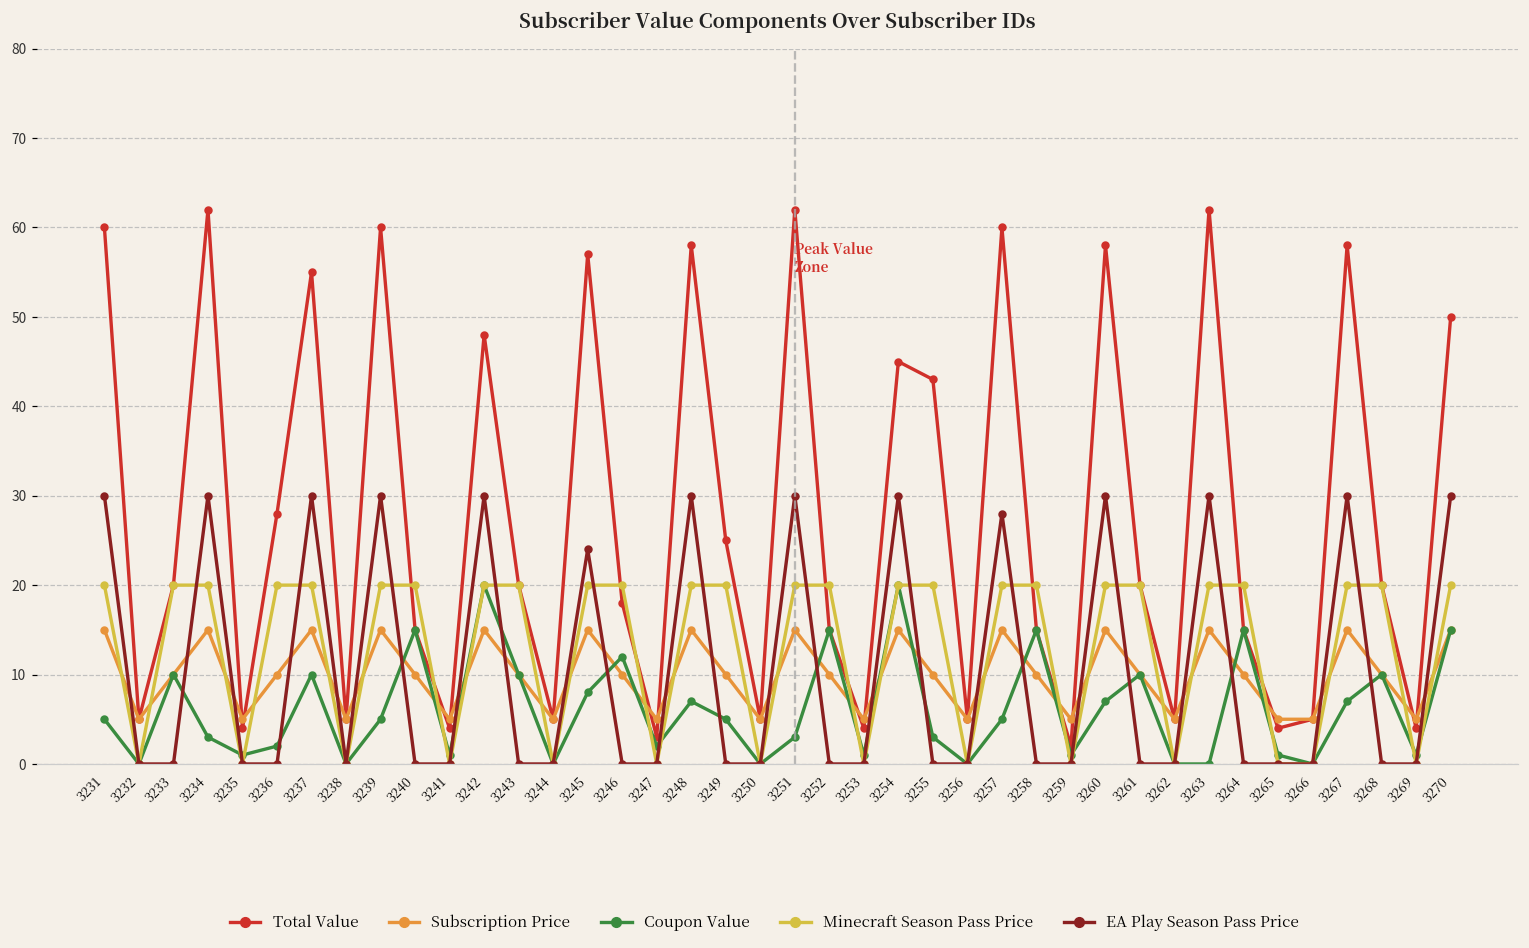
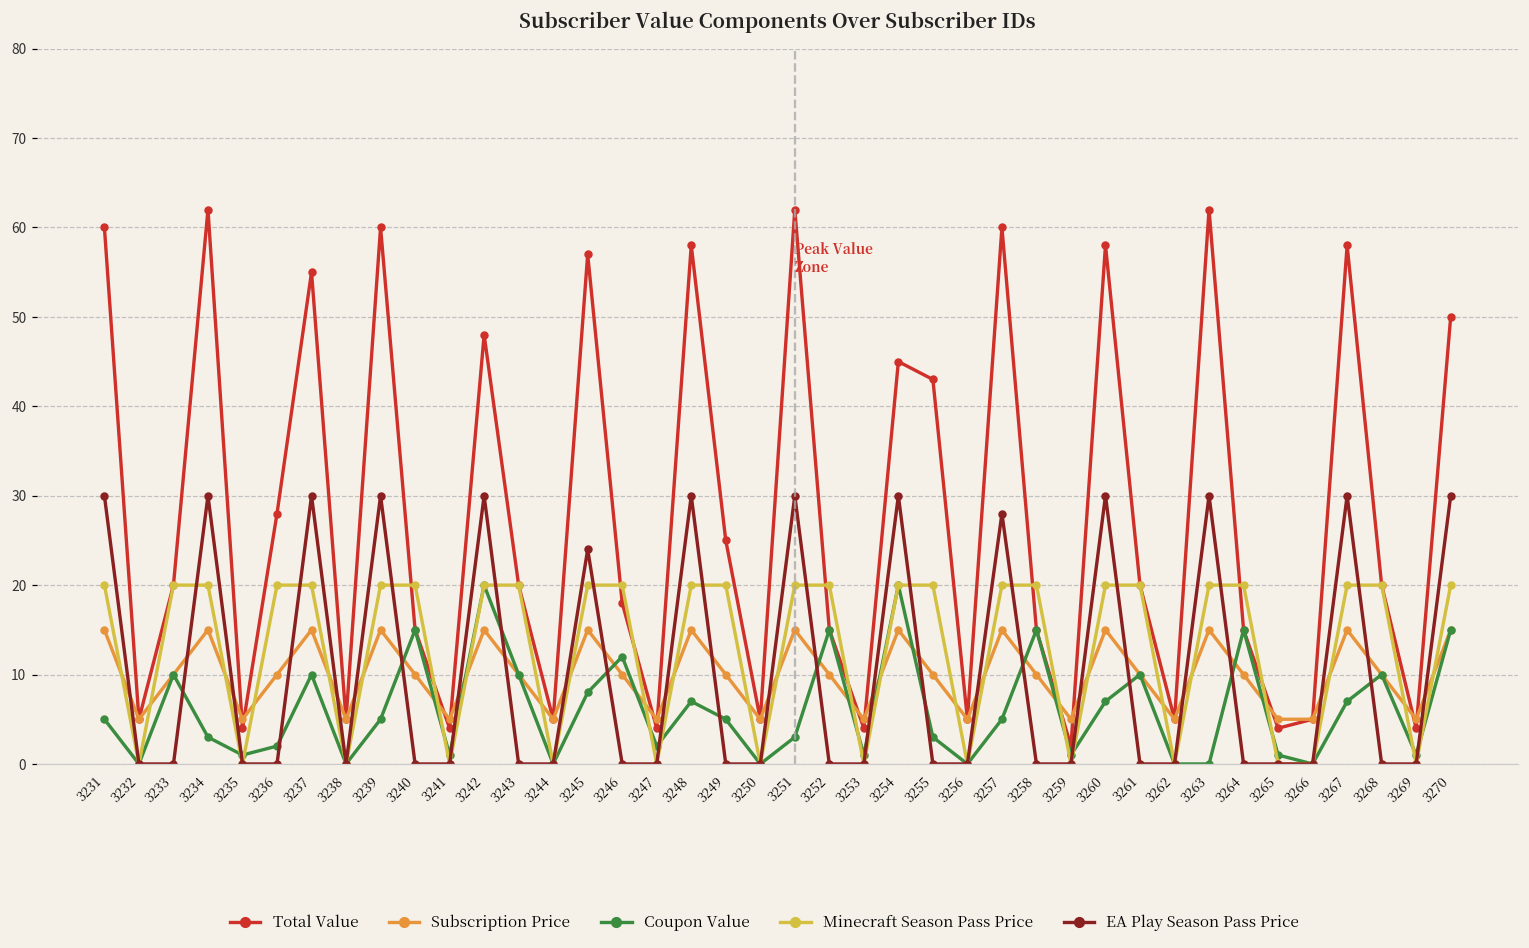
Total Value, 3247: 3 -> 4
